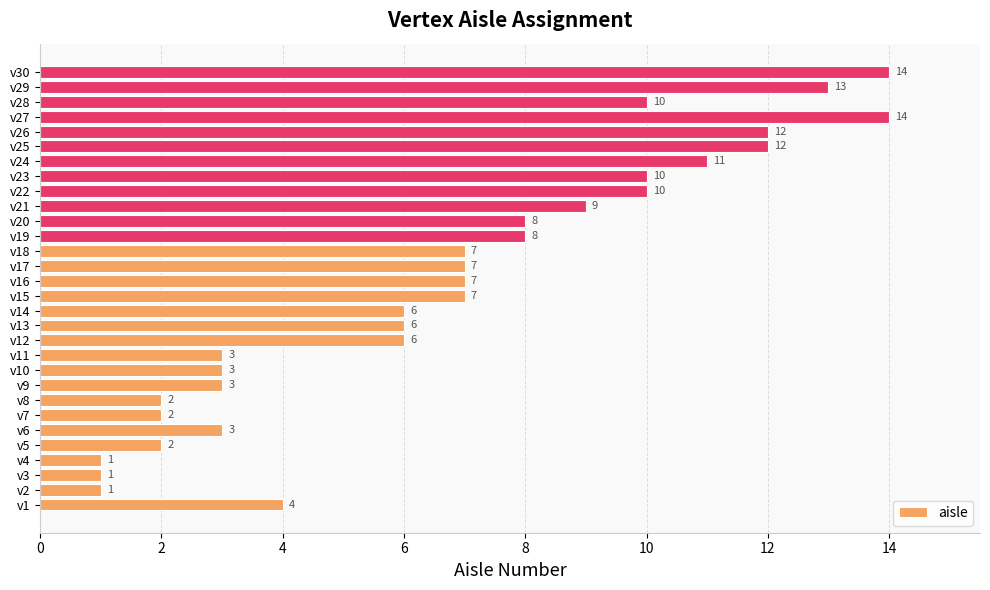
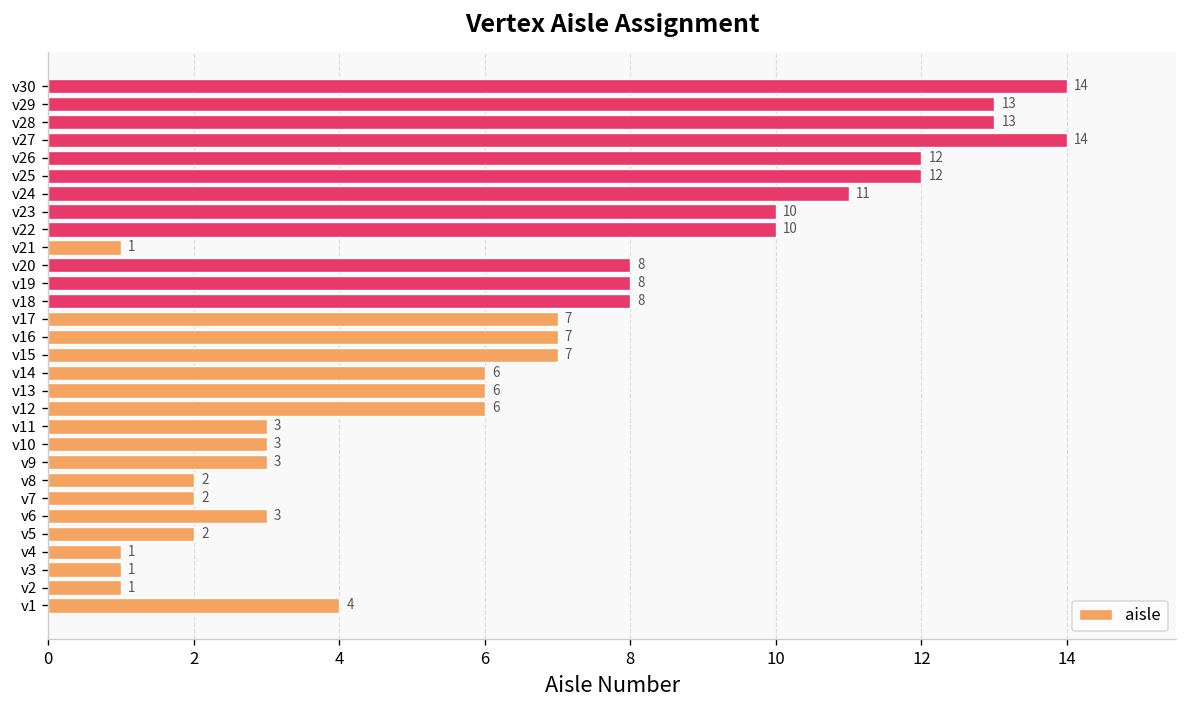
v28: 10 -> 13
v21: 9 -> 1
v18: 7 -> 8
